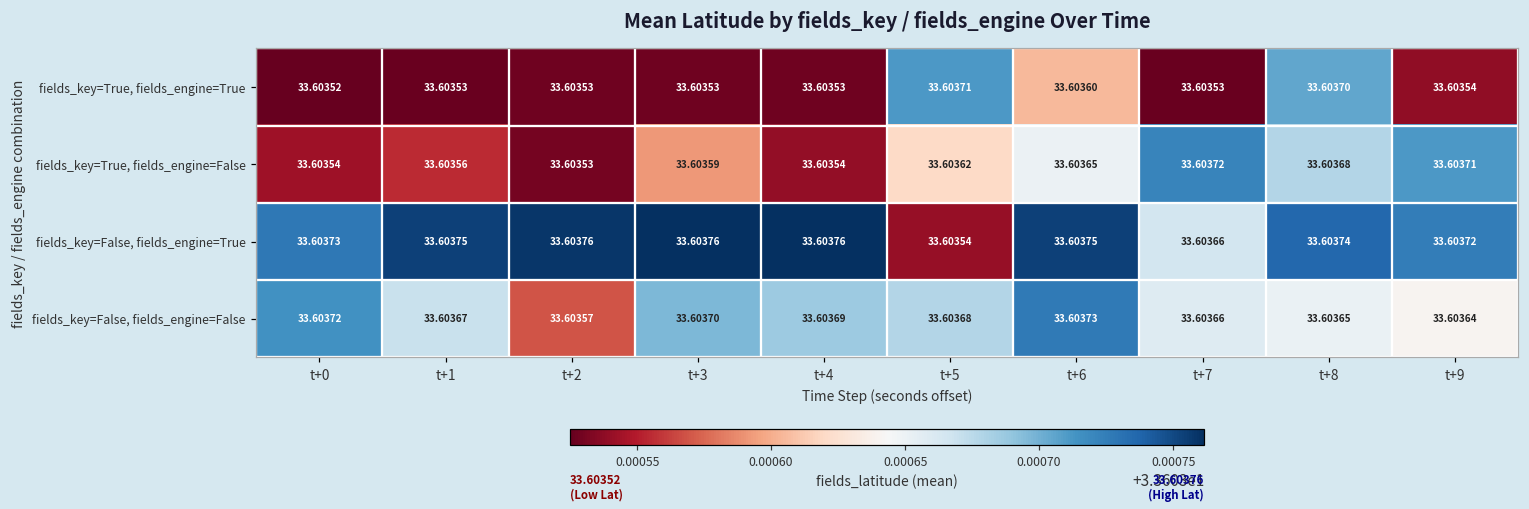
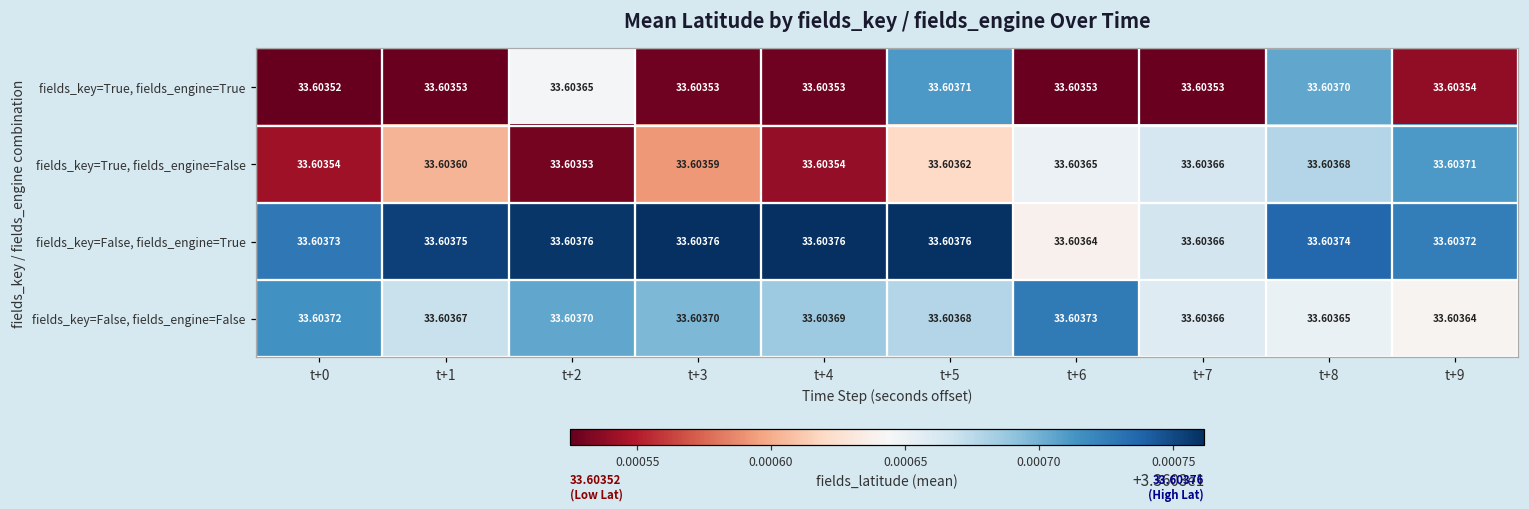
fields_key=True, fields_engine=True, t+2: 33.60353 -> 33.60365
fields_key=True, fields_engine=True, t+6: 33.60360 -> 33.60353
fields_key=True, fields_engine=False, t+1: 33.60356 -> 33.60360
fields_key=True, fields_engine=False, t+7: 33.60372 -> 33.60366
fields_key=False, fields_engine=True, t+5: 33.60354 -> 33.60376
fields_key=False, fields_engine=True, t+6: 33.60375 -> 33.60364
fields_key=False, fields_engine=False, t+2: 33.60357 -> 33.60370
